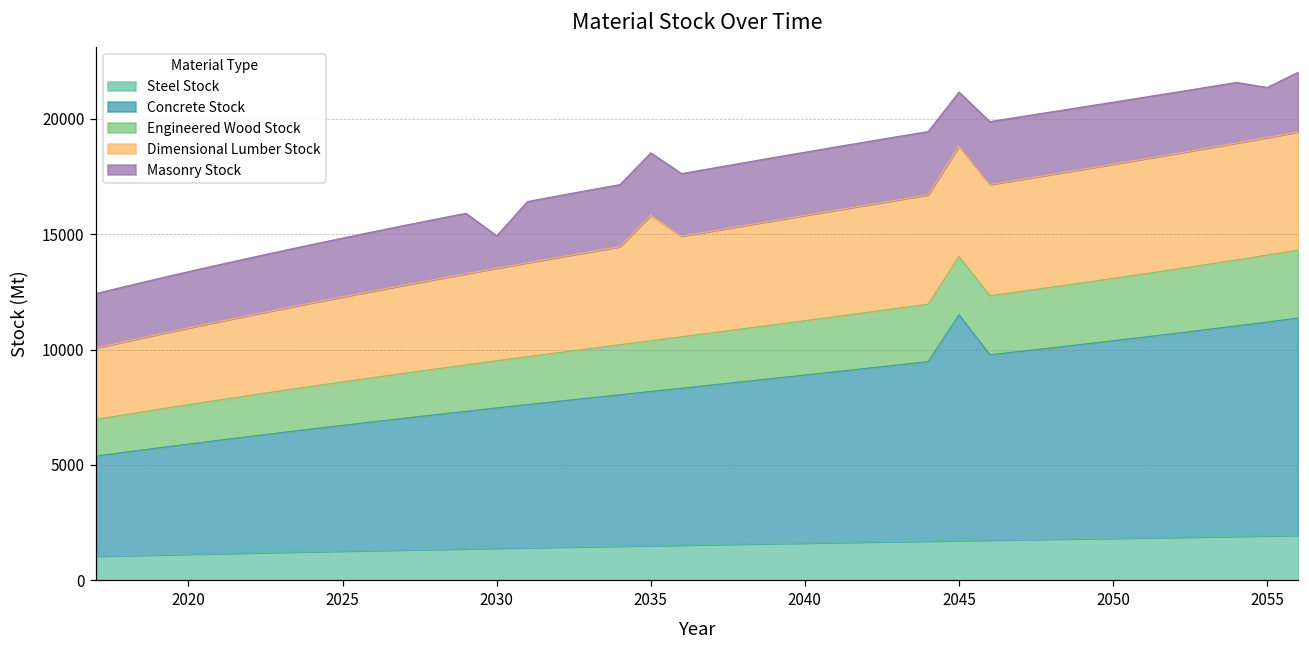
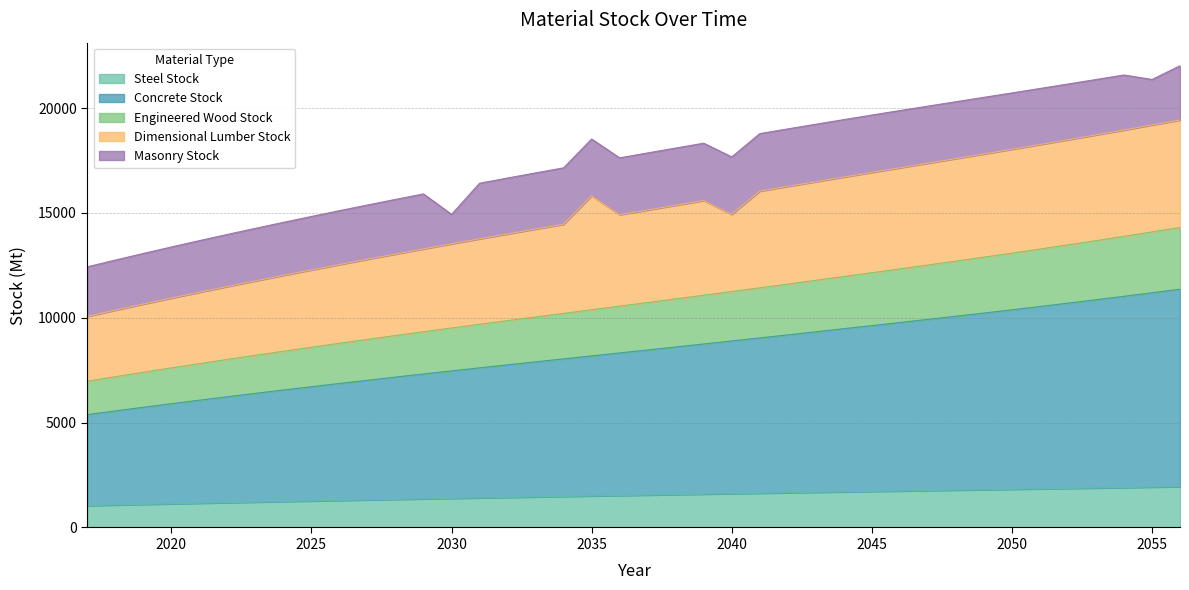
Dimensional Lumber Stock, 2040: 4600 -> 3700
Concrete Stock, 2045: 9800 -> 7900
Masonry Stock, 2045: 2300 -> 2700
